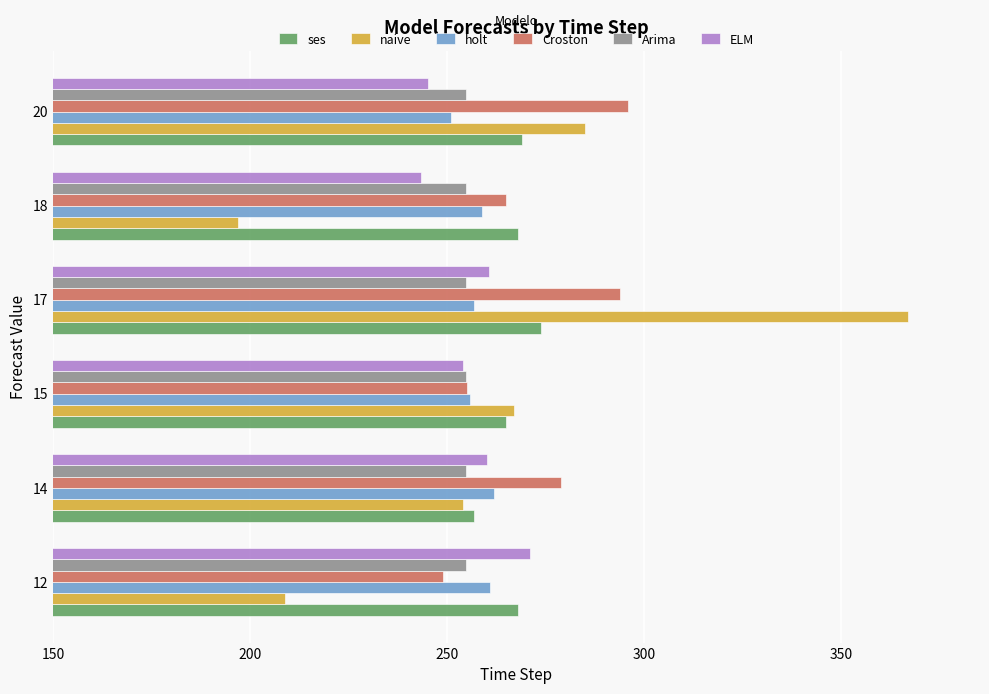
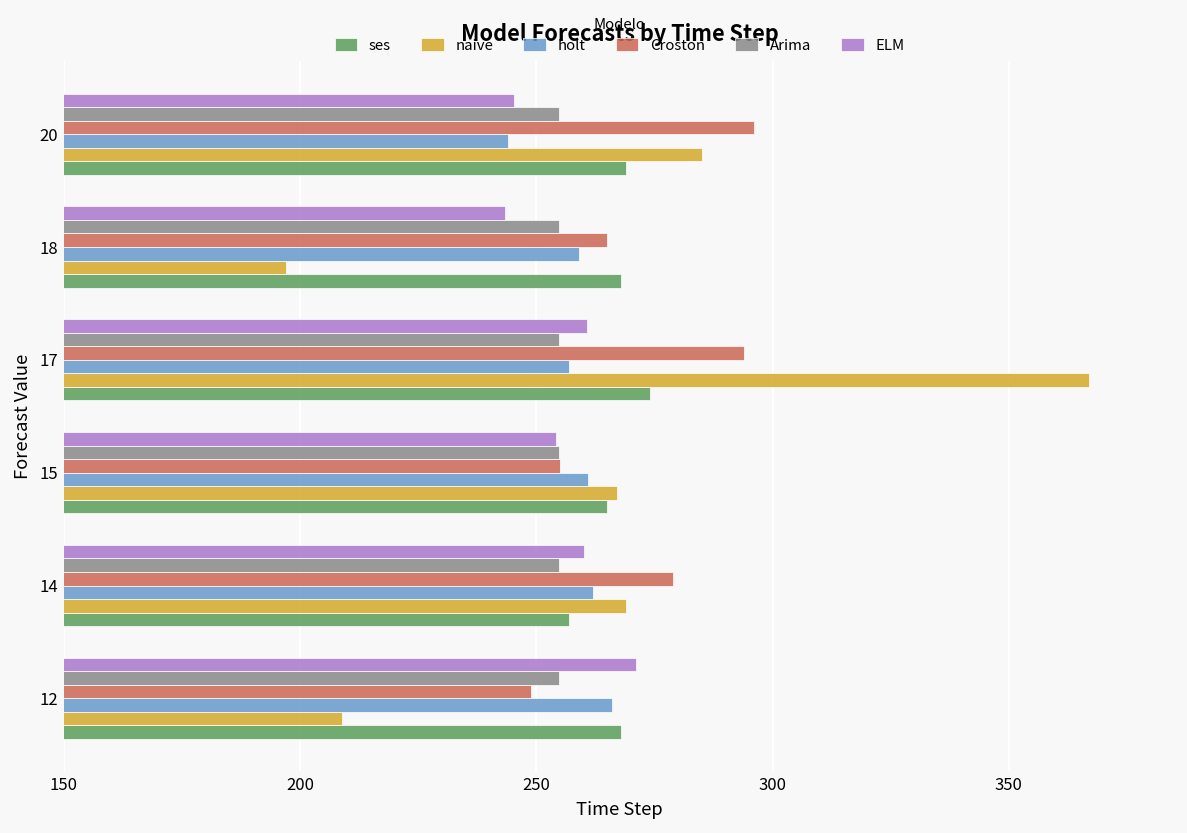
holt, 20: 251 -> 244
holt, 15: 256 -> 261
naive, 14: 254 -> 269
holt, 12: 261 -> 266
